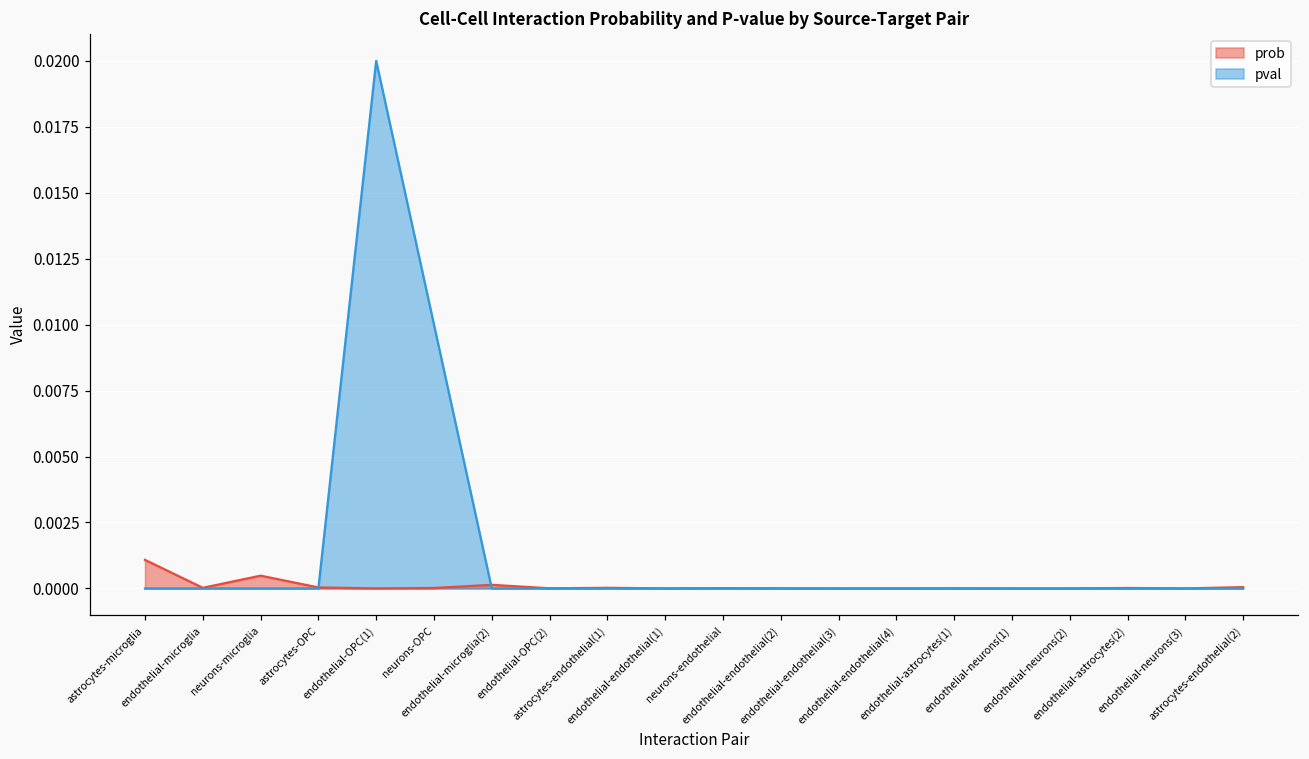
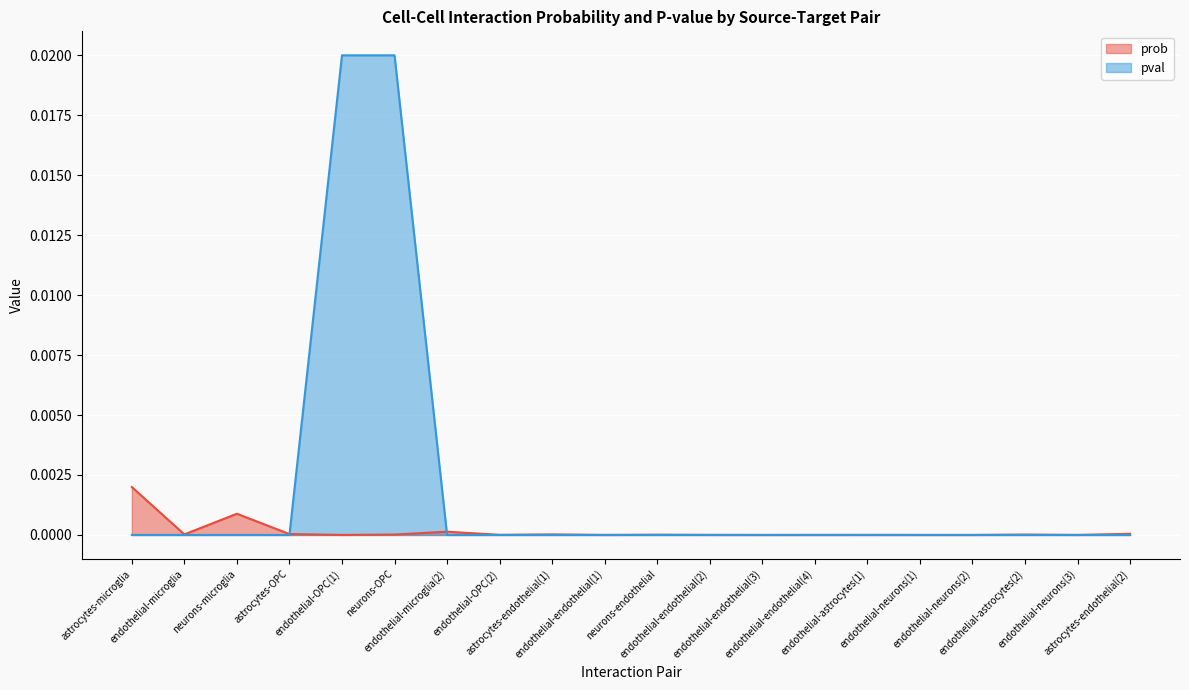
prob, astrocytes-microglia: 0.0011 -> 0.0020
prob, neurons-microglia: 0.0005 -> 0.0009
pval, neurons-OPC: 0.01 -> 0.02
